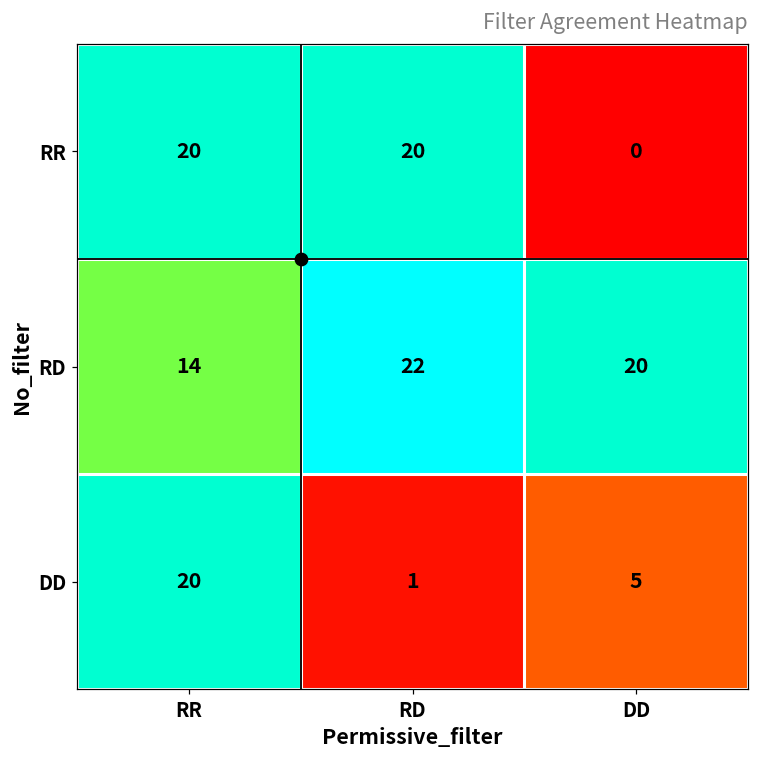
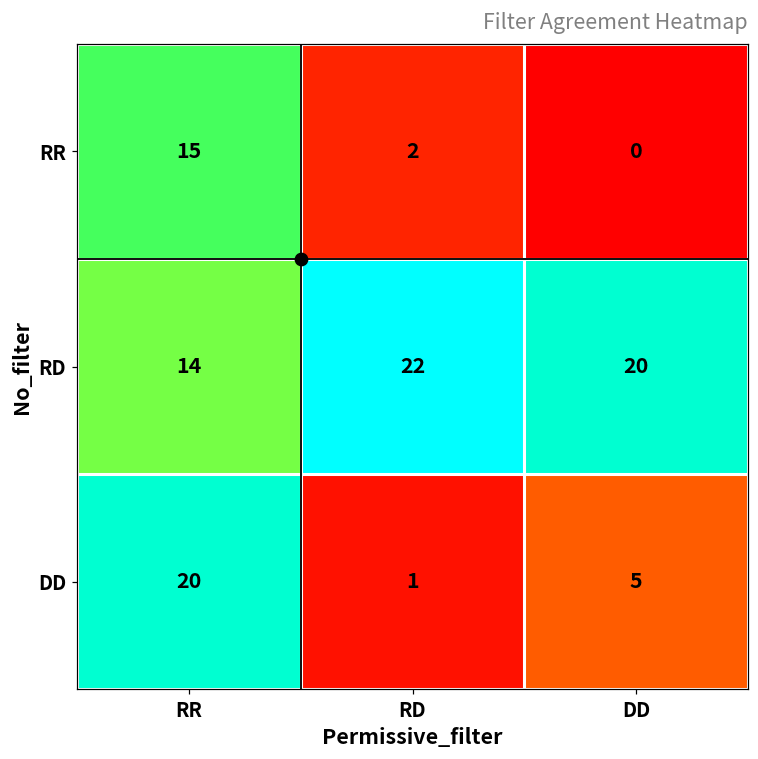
RR, RR: 20 -> 15
RR, RD: 20 -> 2
